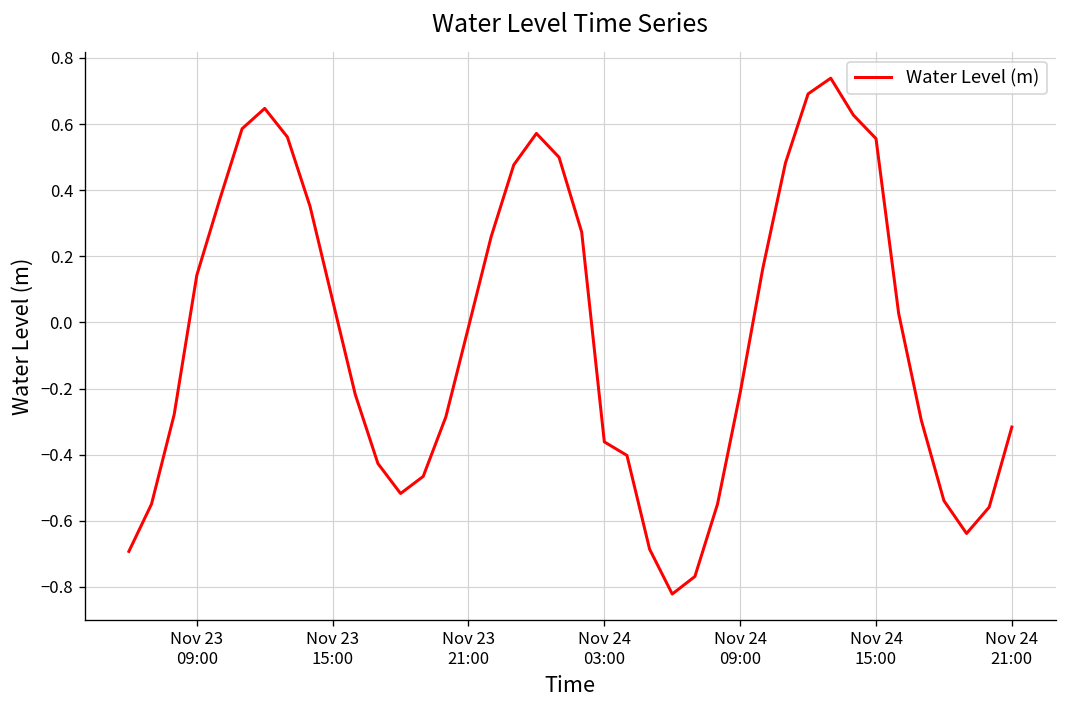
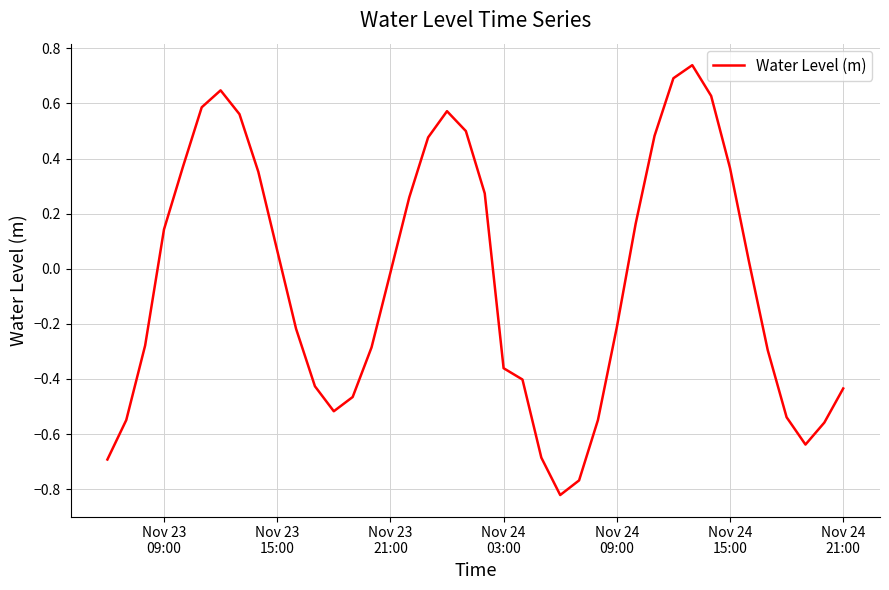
Nov 24 15:00: 0.56 -> 0.37
Nov 24 21:00: -0.32 -> -0.43
